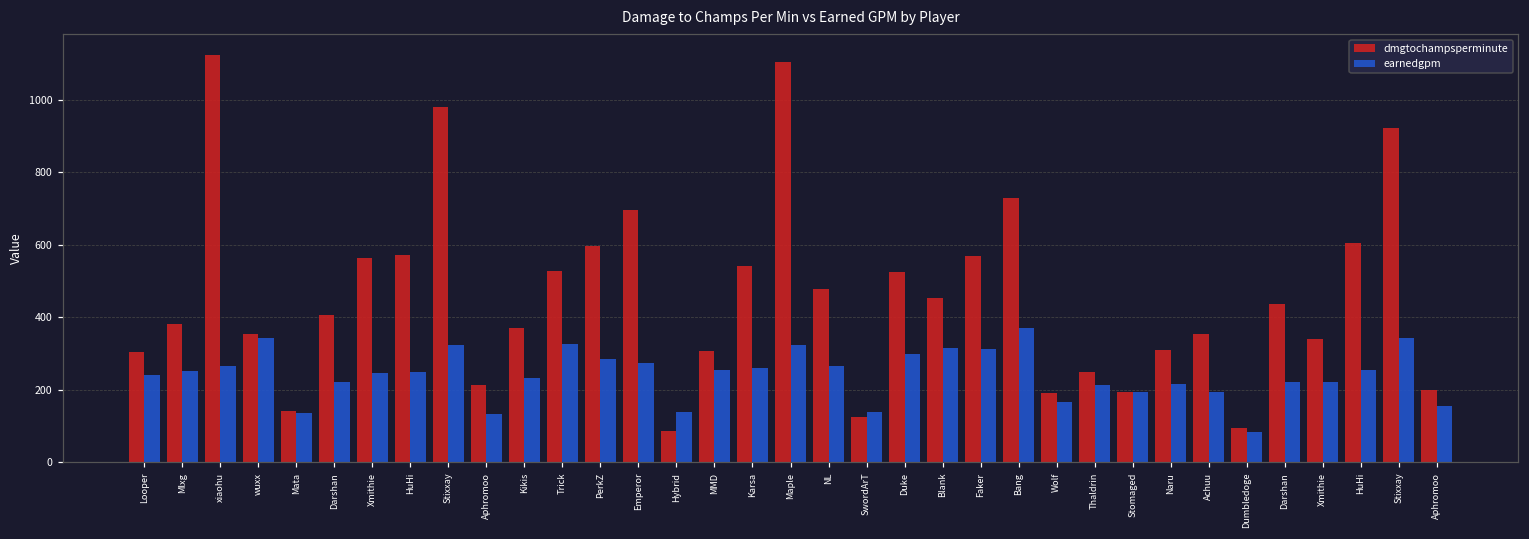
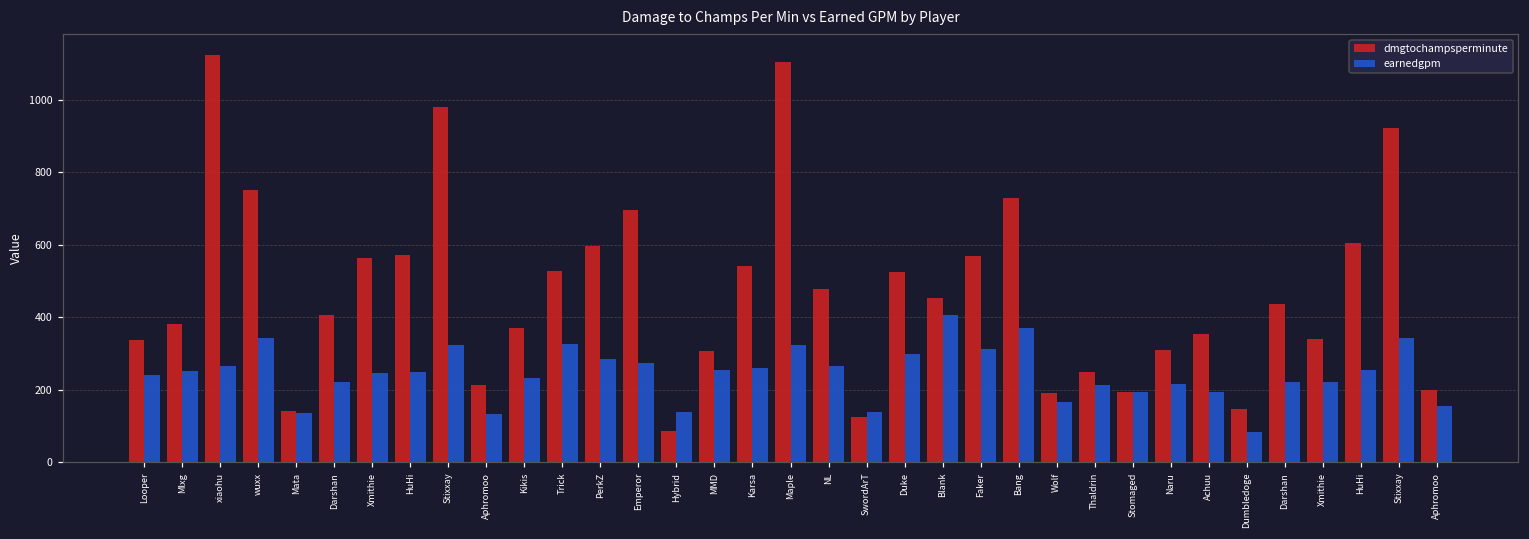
dmgtochampsperminute, Looper: 310 -> 340
dmgtochampsperminute, wuxx: 350 -> 750
earnedgpm, Blank: 320 -> 410
dmgtochampsperminute, Dumbledoge: 100 -> 150
